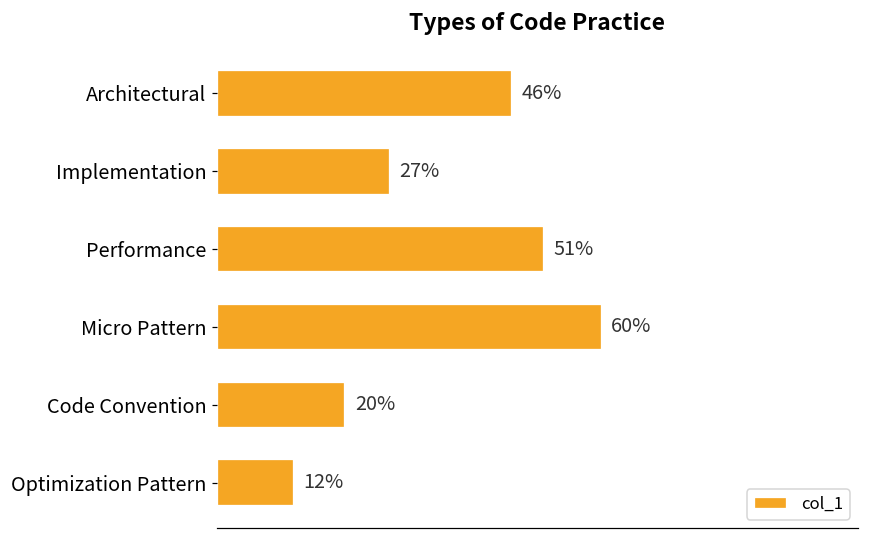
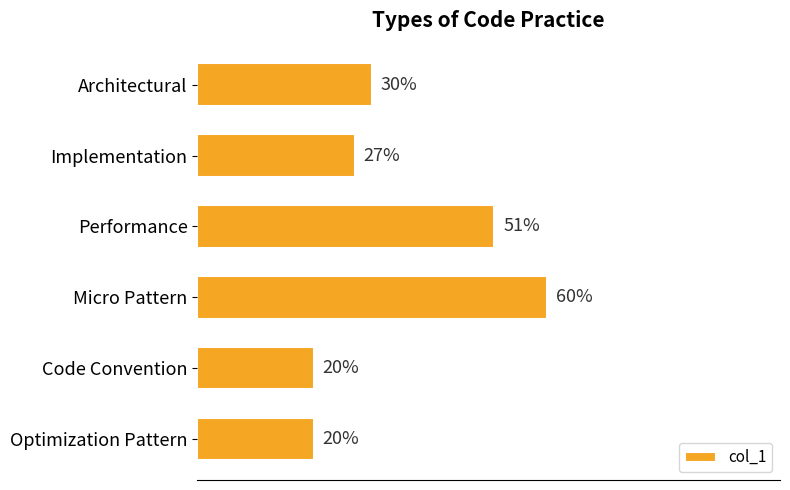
Architectural: 46% -> 30%
Optimization Pattern: 12% -> 20%
